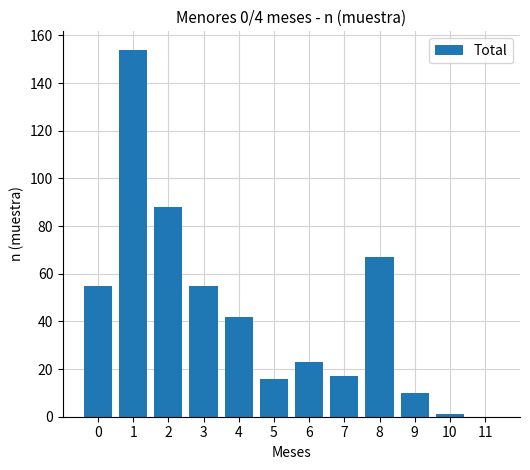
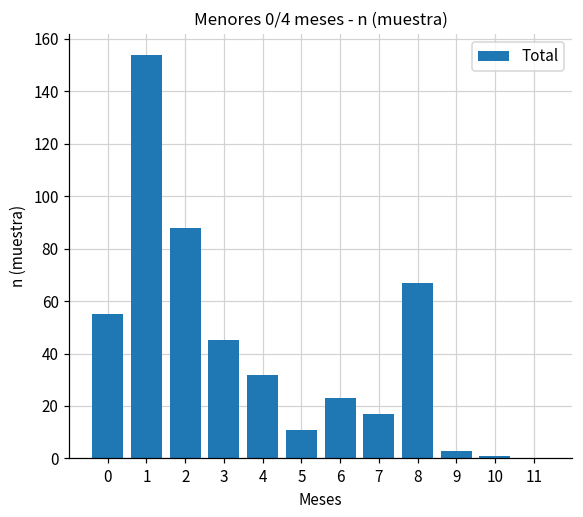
3: 55 -> 45
4: 42 -> 32
5: 16 -> 11
9: 10 -> 3
